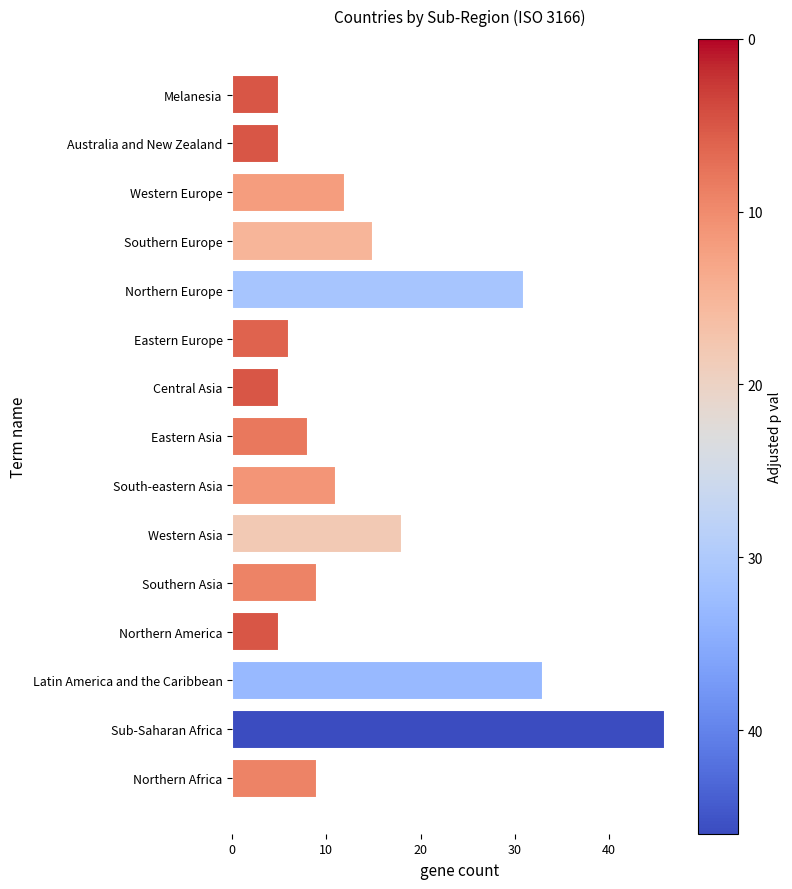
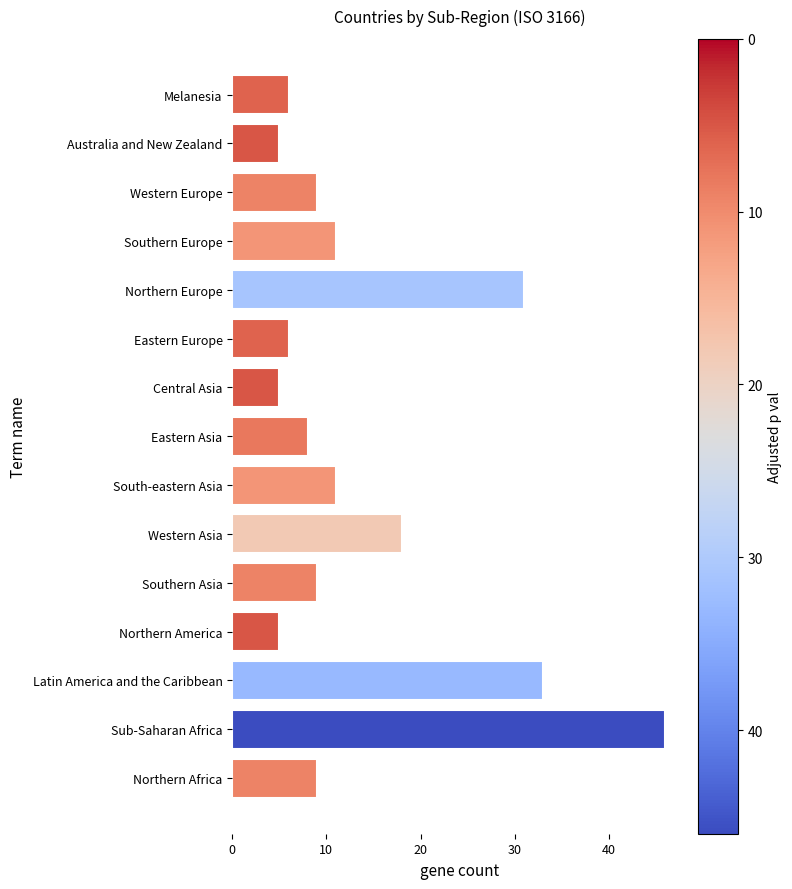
Melanesia: 5 -> 6
Western Europe: 12 -> 9
Southern Europe: 15 -> 11
